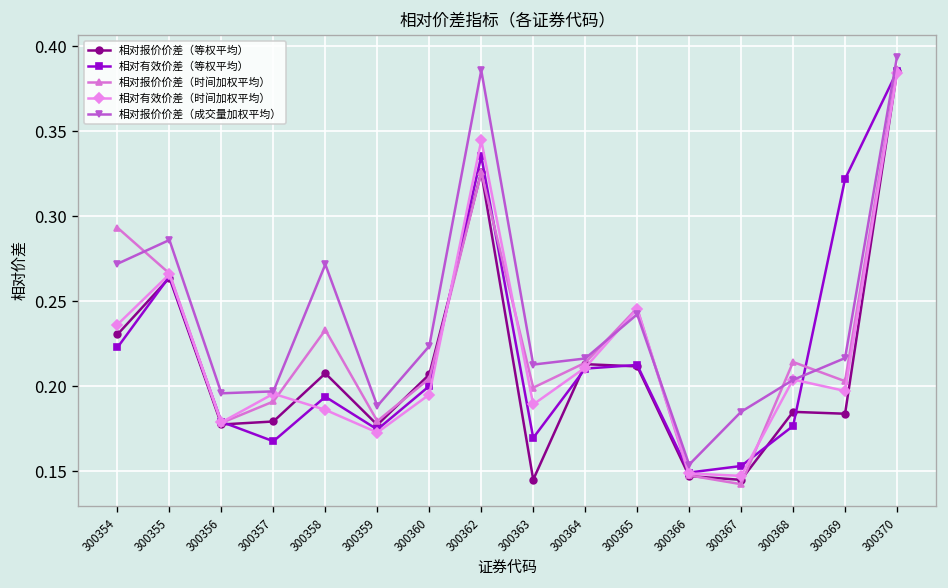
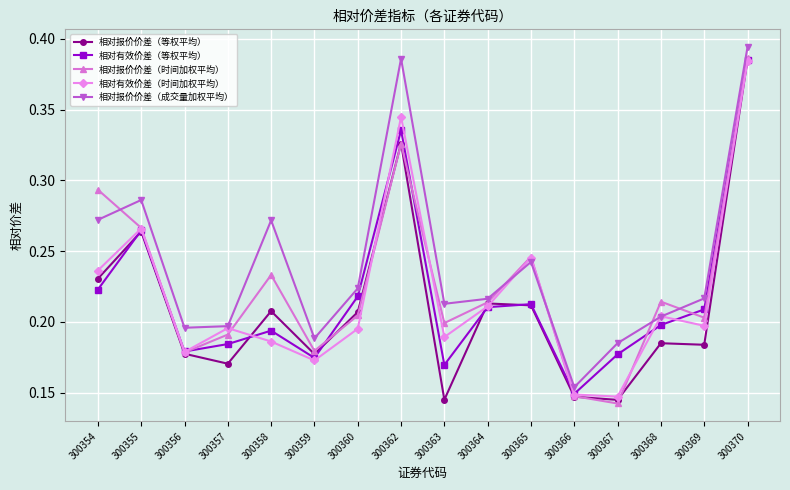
相对报价价差（等权平均）, 300357: 0.179 -> 0.171
相对有效价差（等权平均）, 300357: 0.168 -> 0.184
相对有效价差（等权平均）, 300360: 0.200 -> 0.218
相对有效价差（等权平均）, 300367: 0.153 -> 0.177
相对有效价差（等权平均）, 300368: 0.177 -> 0.198
相对有效价差（等权平均）, 300369: 0.322 -> 0.209
